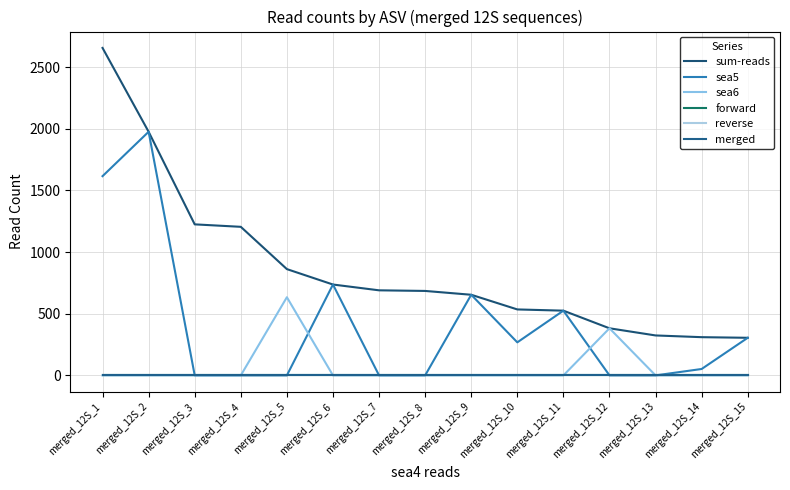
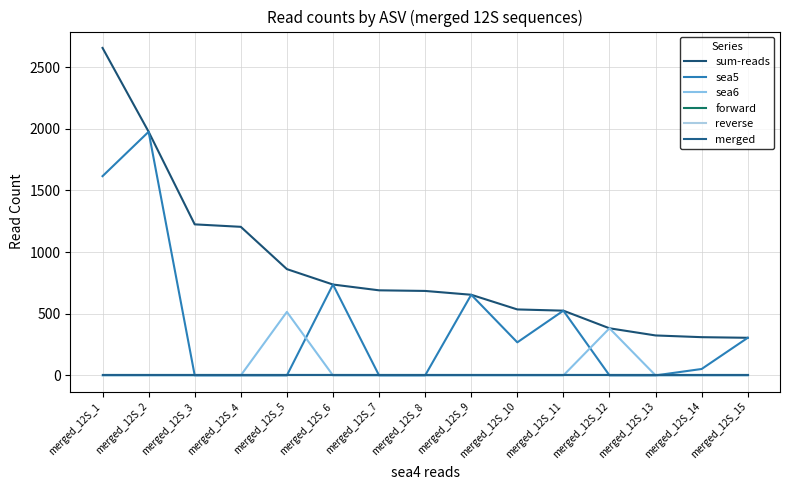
sea6, merged_12S_5: 630 -> 520
